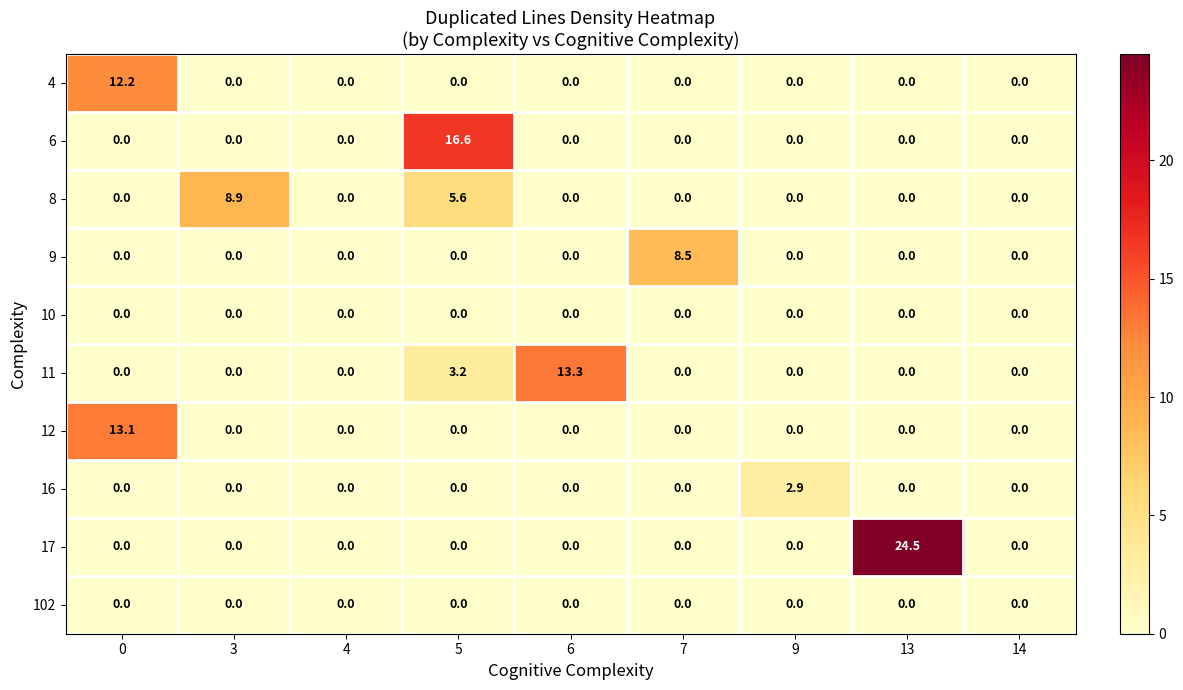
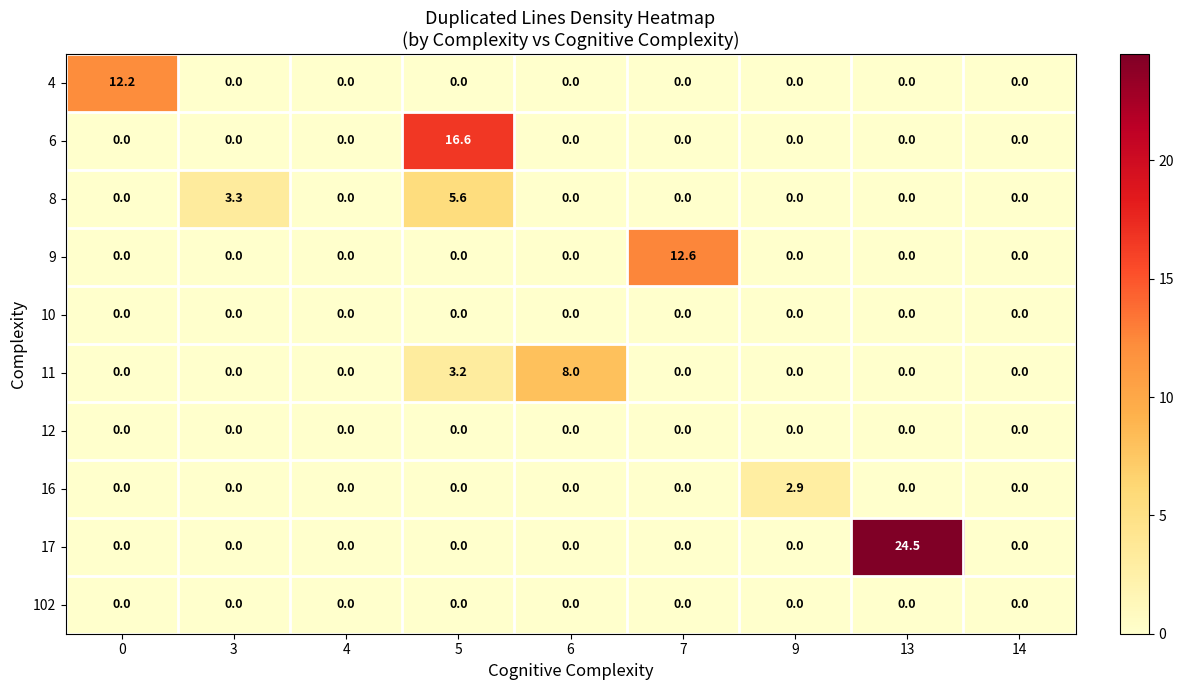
8, 3: 8.9 -> 3.3
9, 7: 8.5 -> 12.6
11, 6: 13.3 -> 8.0
12, 0: 13.1 -> 0.0
